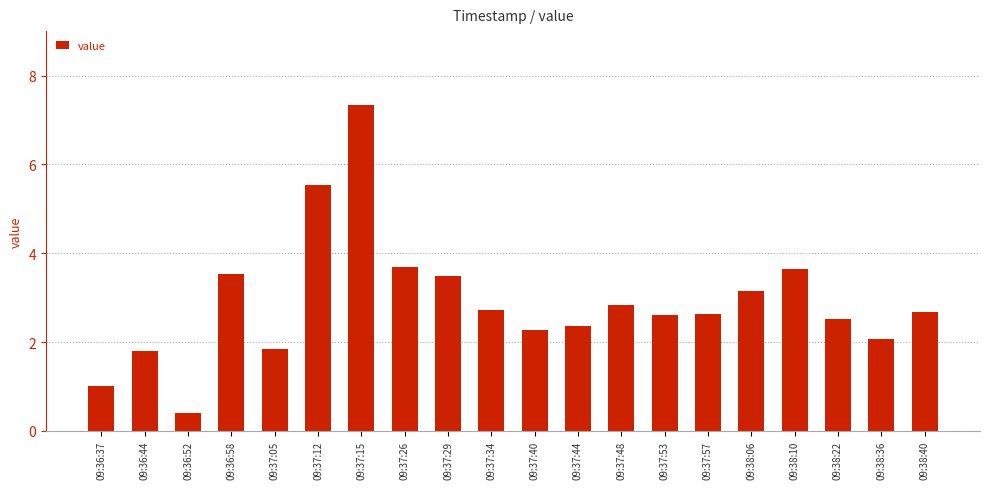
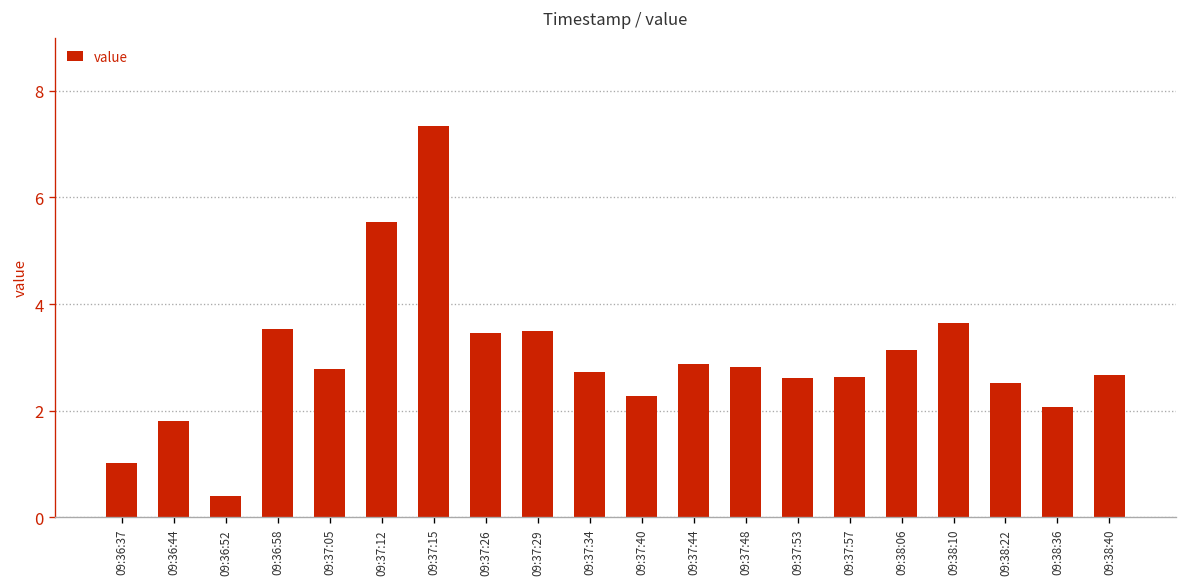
09:37:05: 1.9 -> 2.8
09:37:26: 3.7 -> 3.4
09:37:44: 2.4 -> 2.9
